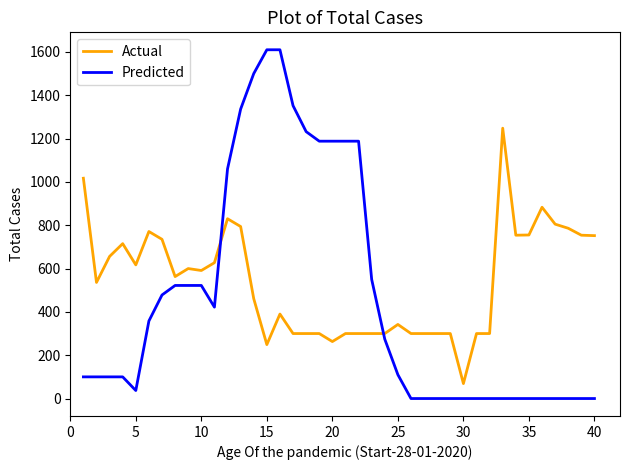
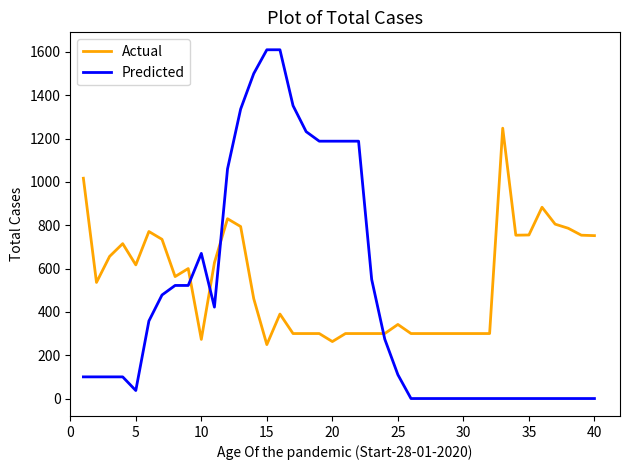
Actual, 10: 590 -> 270
Predicted, 10: 520 -> 670
Actual, 30: 70 -> 300
